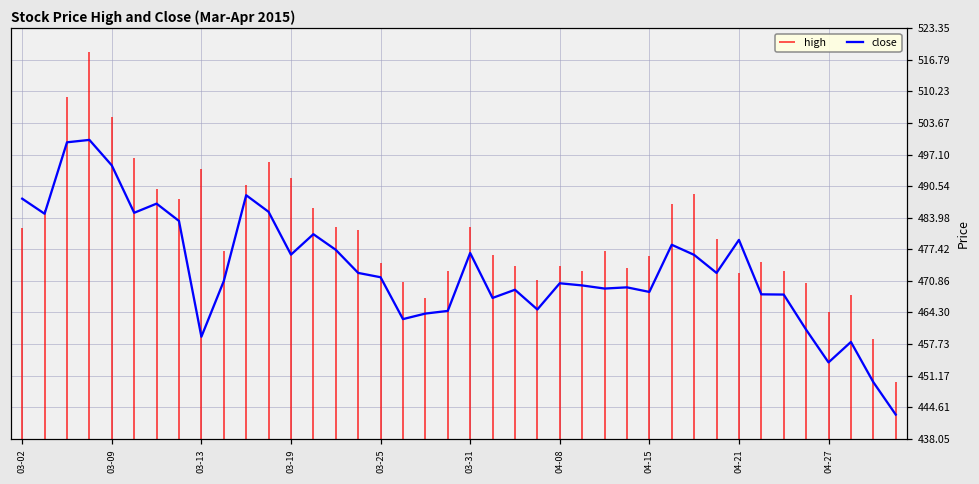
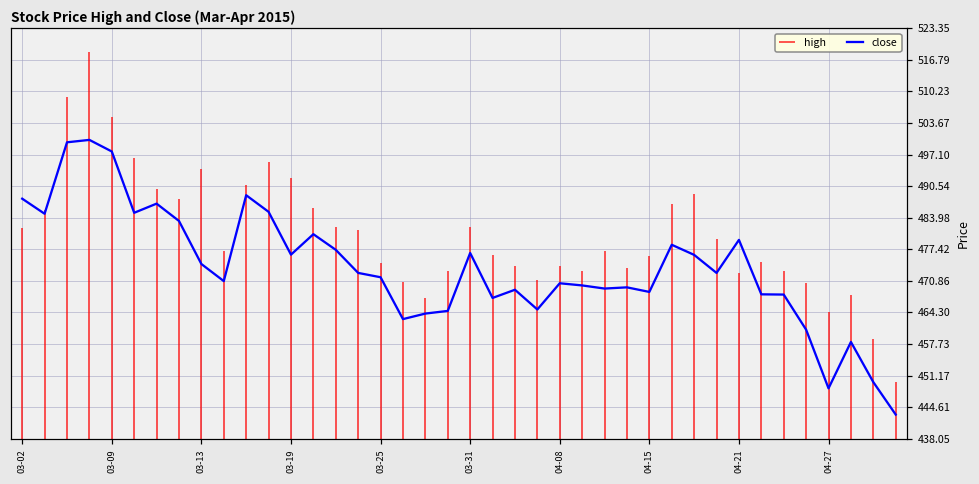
03-09: 495 -> 498
03-13: 459 -> 474
04-27: 454 -> 449
